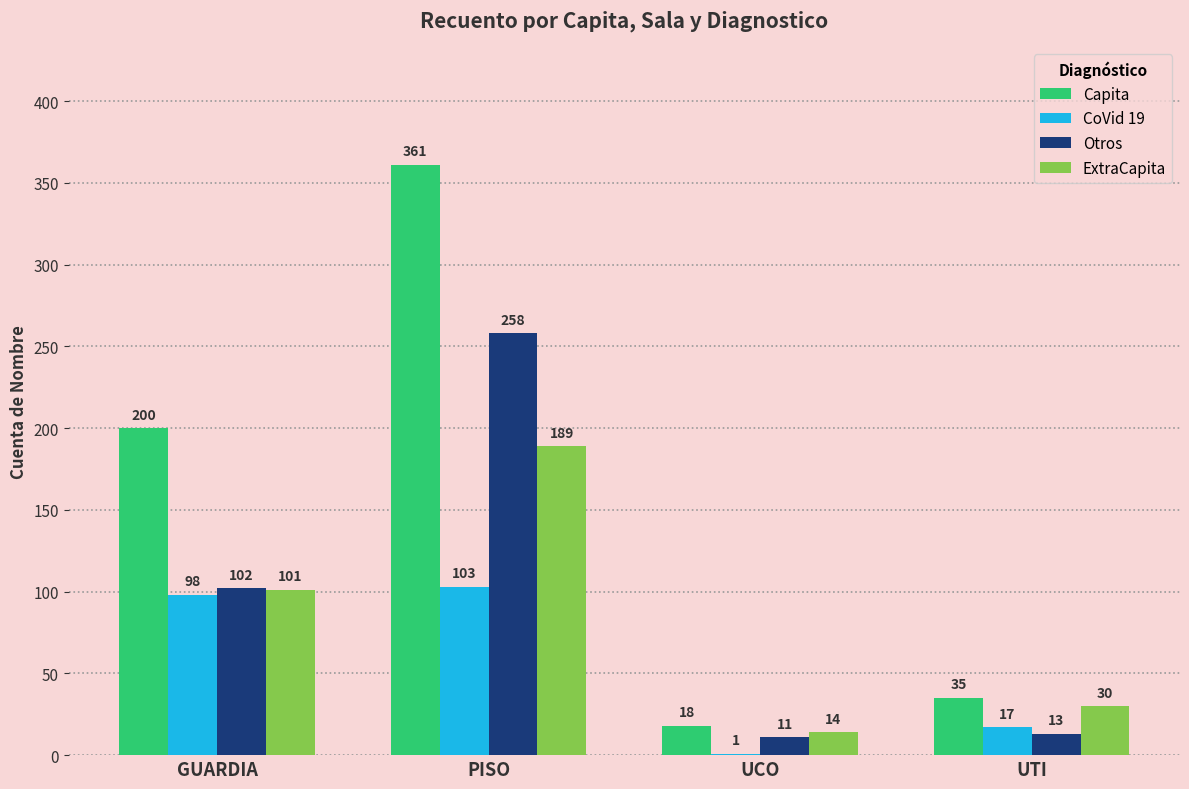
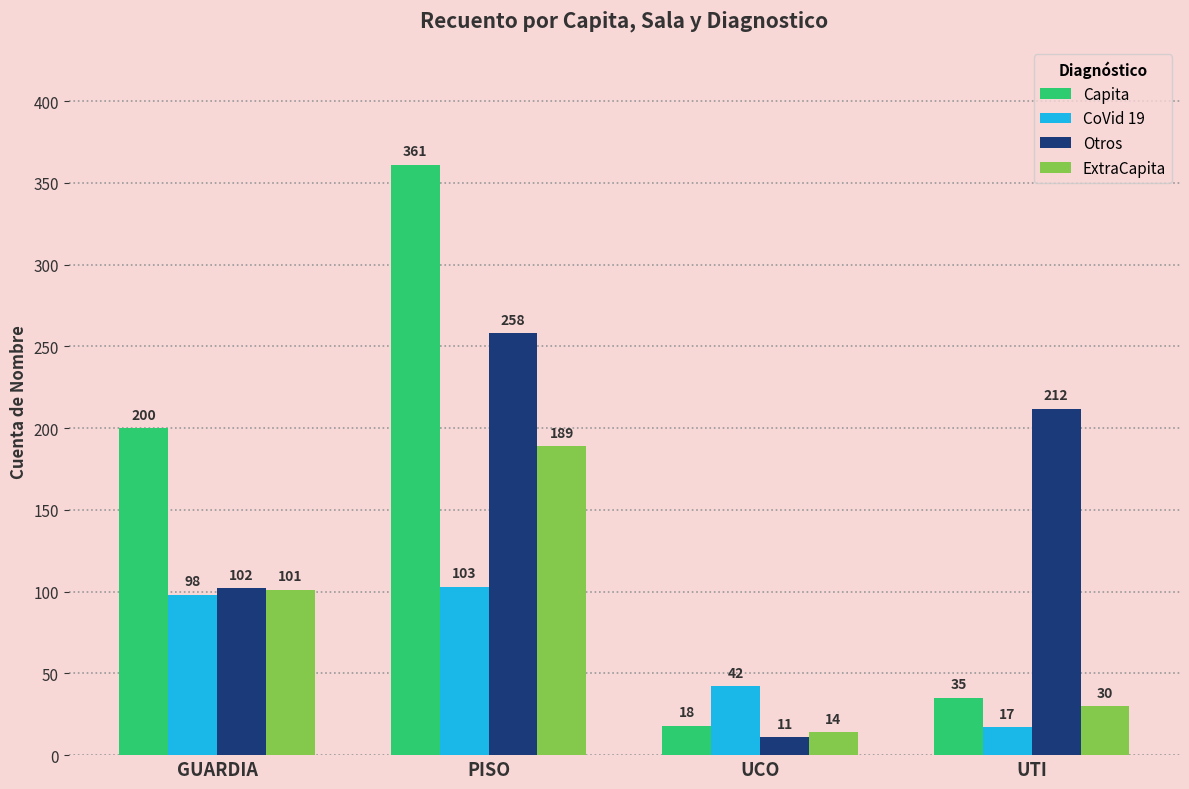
CoVid 19, UCO: 1 -> 42
Otros, UTI: 13 -> 212
